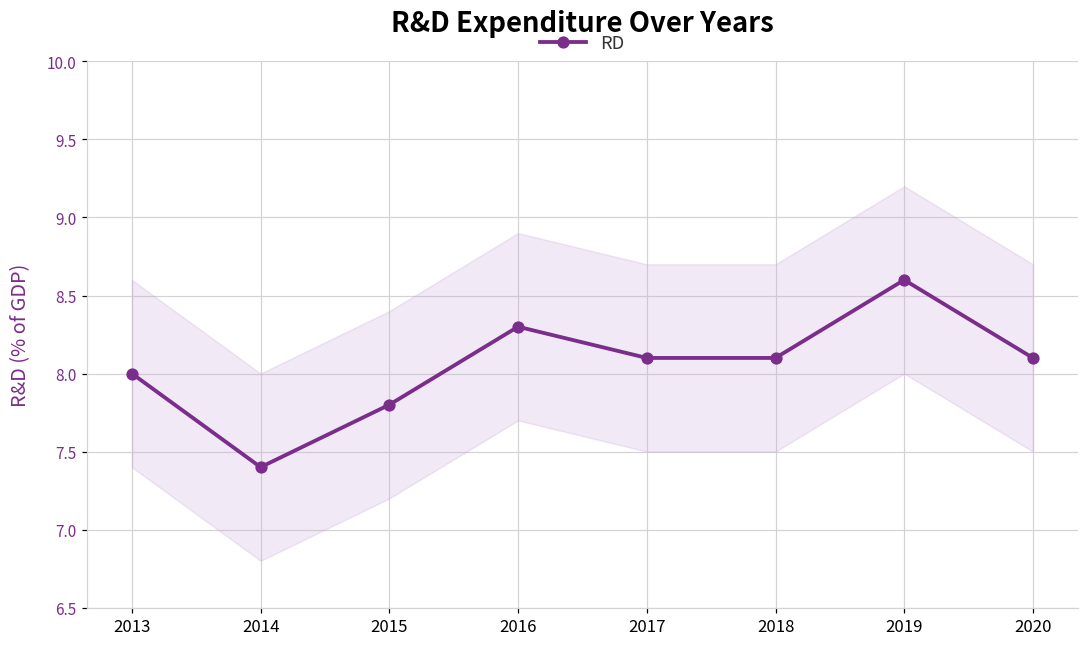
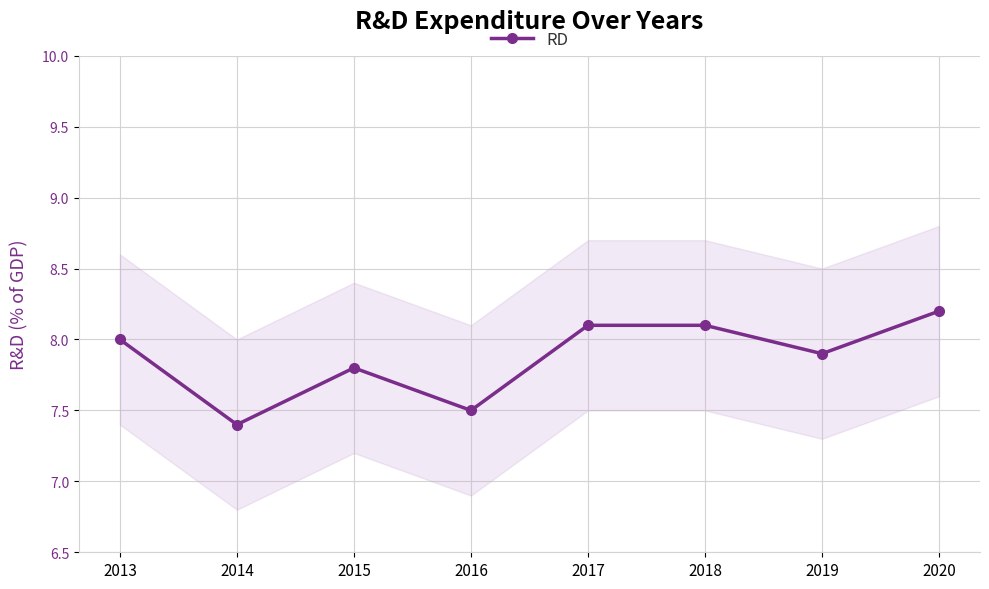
RD, 2016: 8.3 -> 7.5
RD, 2019: 8.6 -> 7.9
RD, 2020: 8.1 -> 8.2
